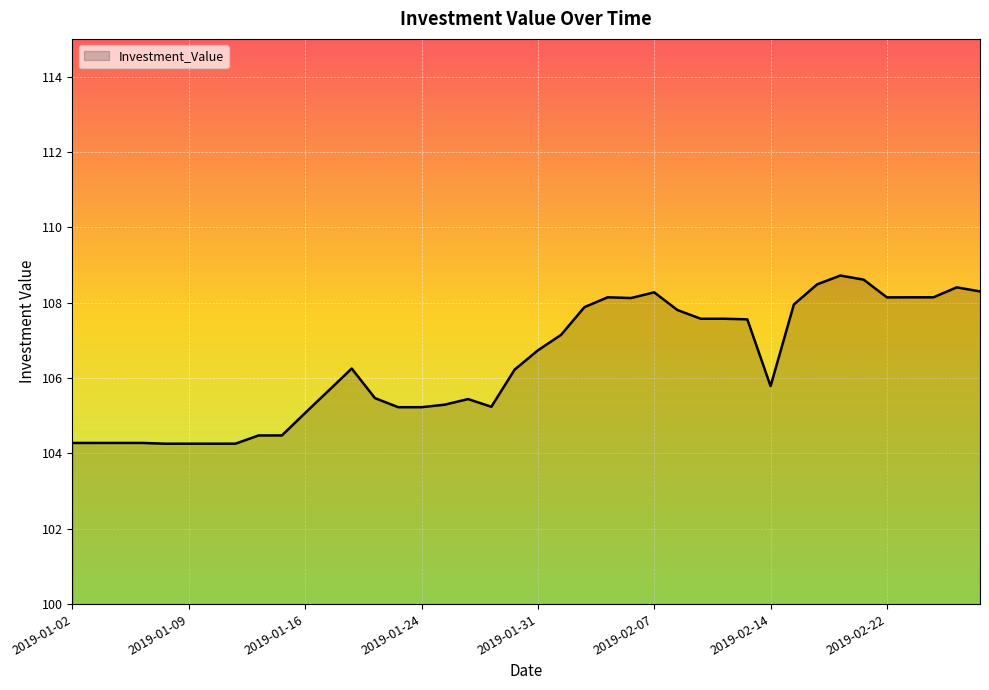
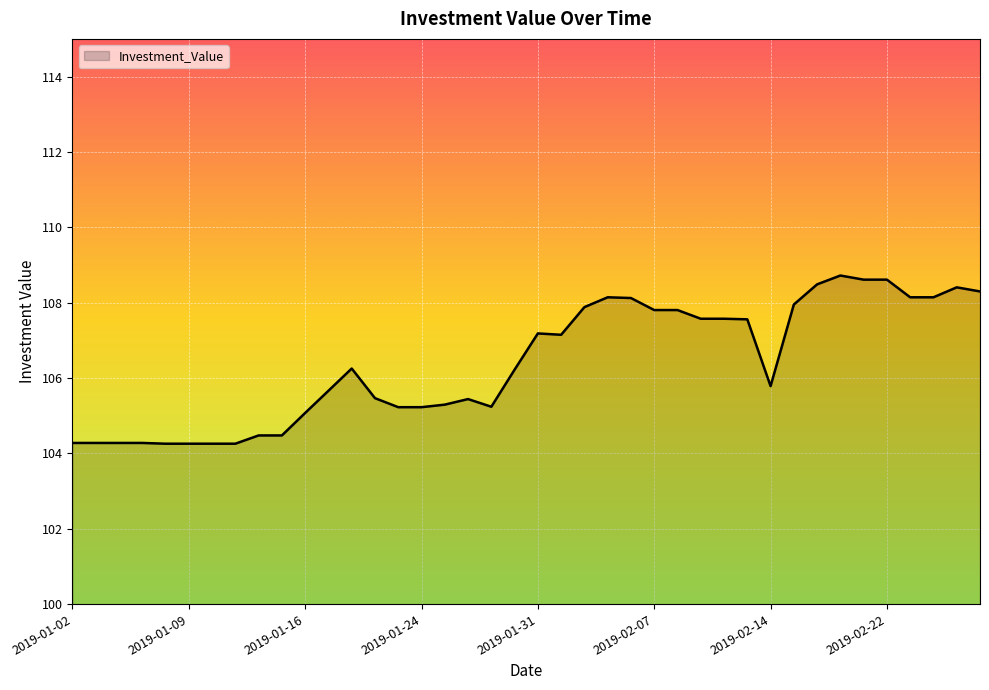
2019-01-31: 106.7 -> 107.2
2019-02-07: 108.3 -> 107.8
2019-02-22: 108.1 -> 108.6
